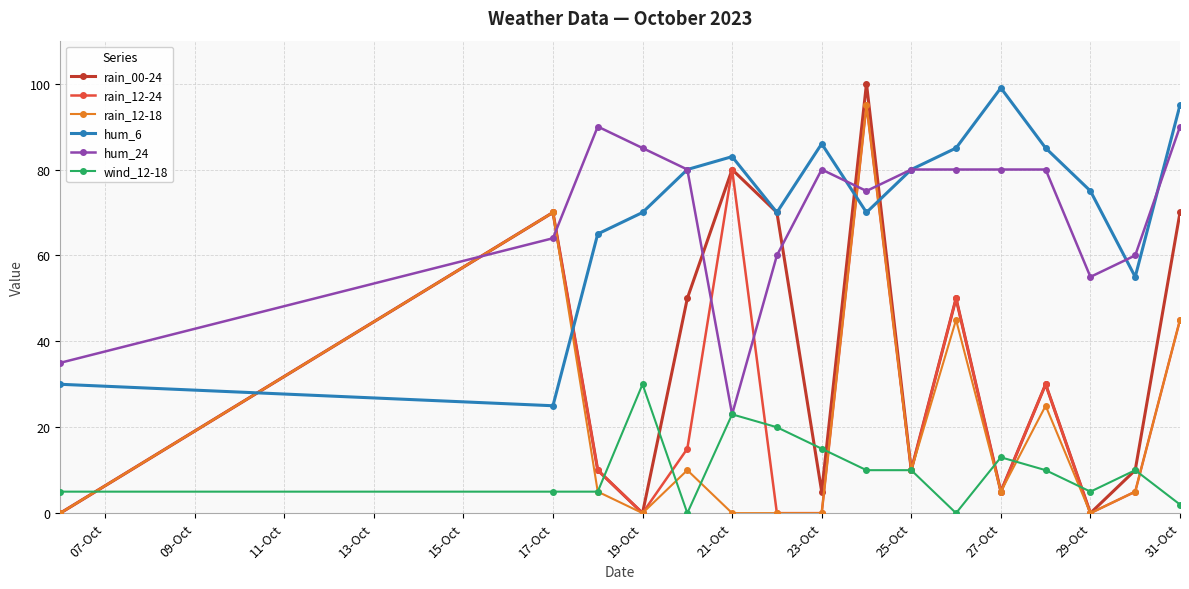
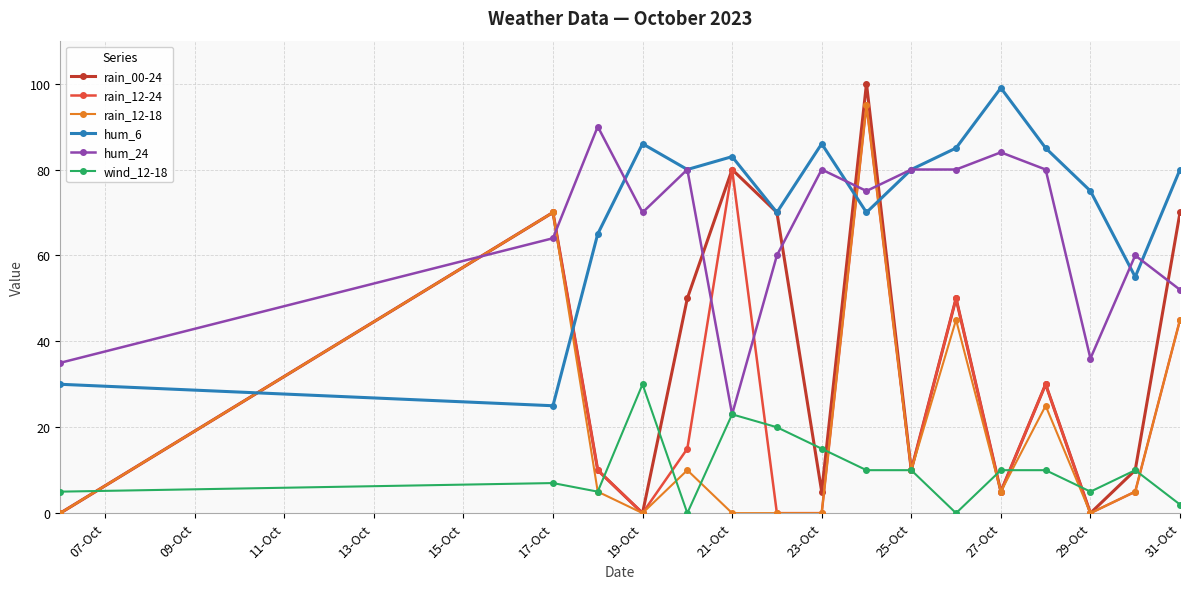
wind_12-18, 17-Oct: 5 -> 7
hum_6, 19-Oct: 70 -> 86
hum_24, 19-Oct: 85 -> 70
hum_24, 27-Oct: 80 -> 84
wind_12-18, 27-Oct: 13 -> 10
hum_24, 29-Oct: 55 -> 36
hum_6, 31-Oct: 95 -> 80
hum_24, 31-Oct: 90 -> 52
